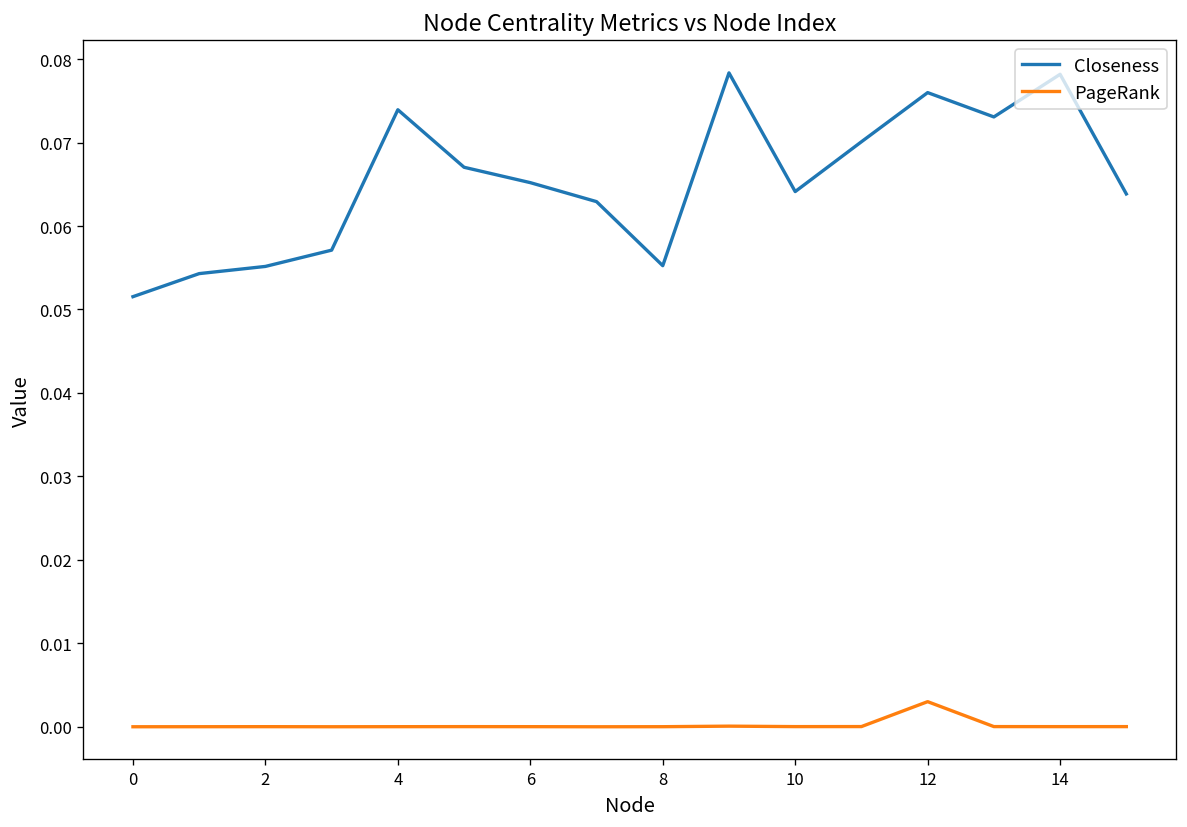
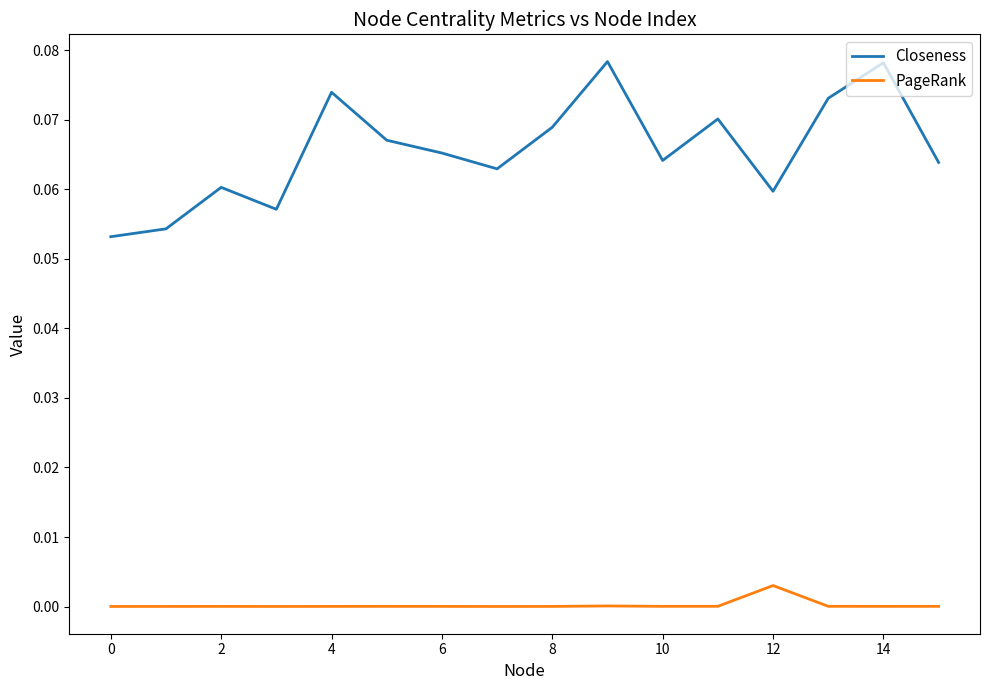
Closeness, 0: 0.052 -> 0.053
Closeness, 2: 0.055 -> 0.060
Closeness, 8: 0.055 -> 0.069
Closeness, 12: 0.076 -> 0.060
